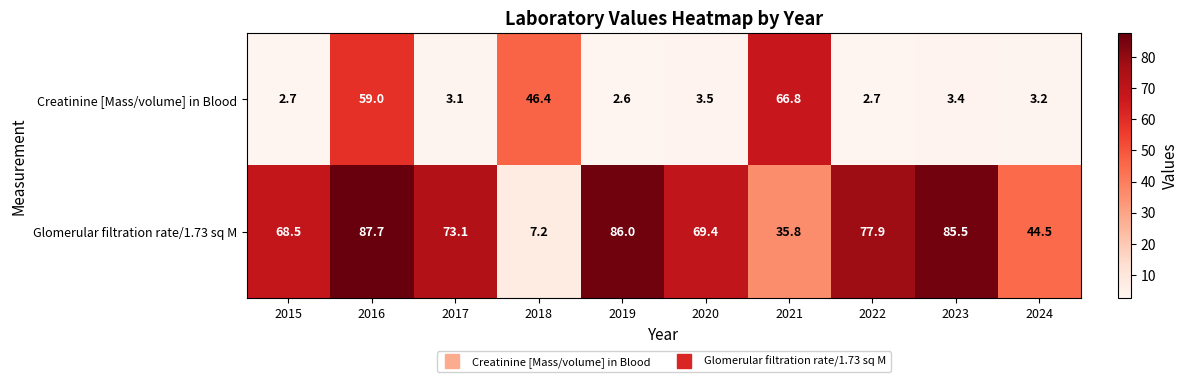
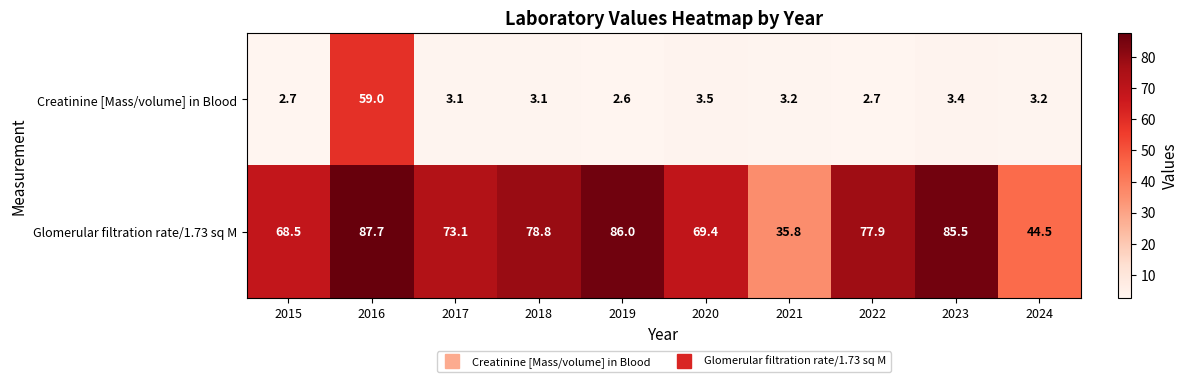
Creatinine [Mass/volume] in Blood, 2018: 46.4 -> 3.1
Creatinine [Mass/volume] in Blood, 2021: 66.8 -> 3.2
Glomerular filtration rate/1.73 sq M, 2018: 7.2 -> 78.8
